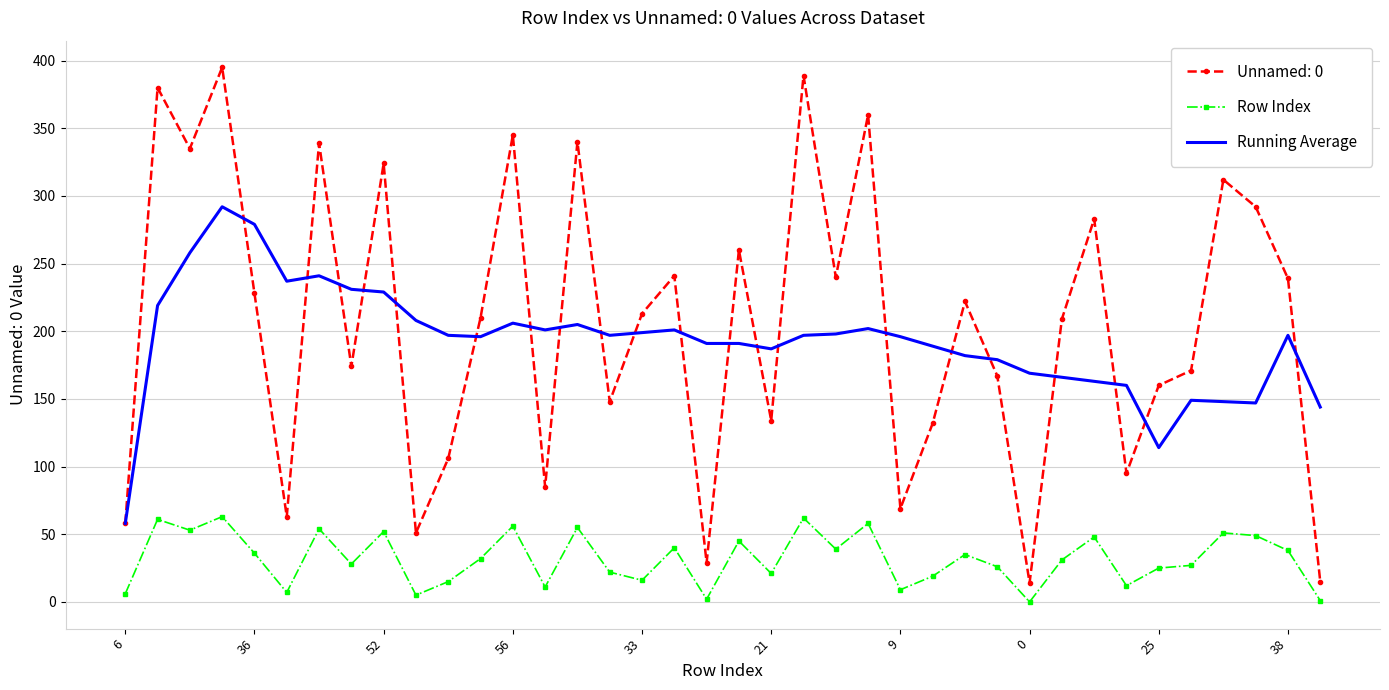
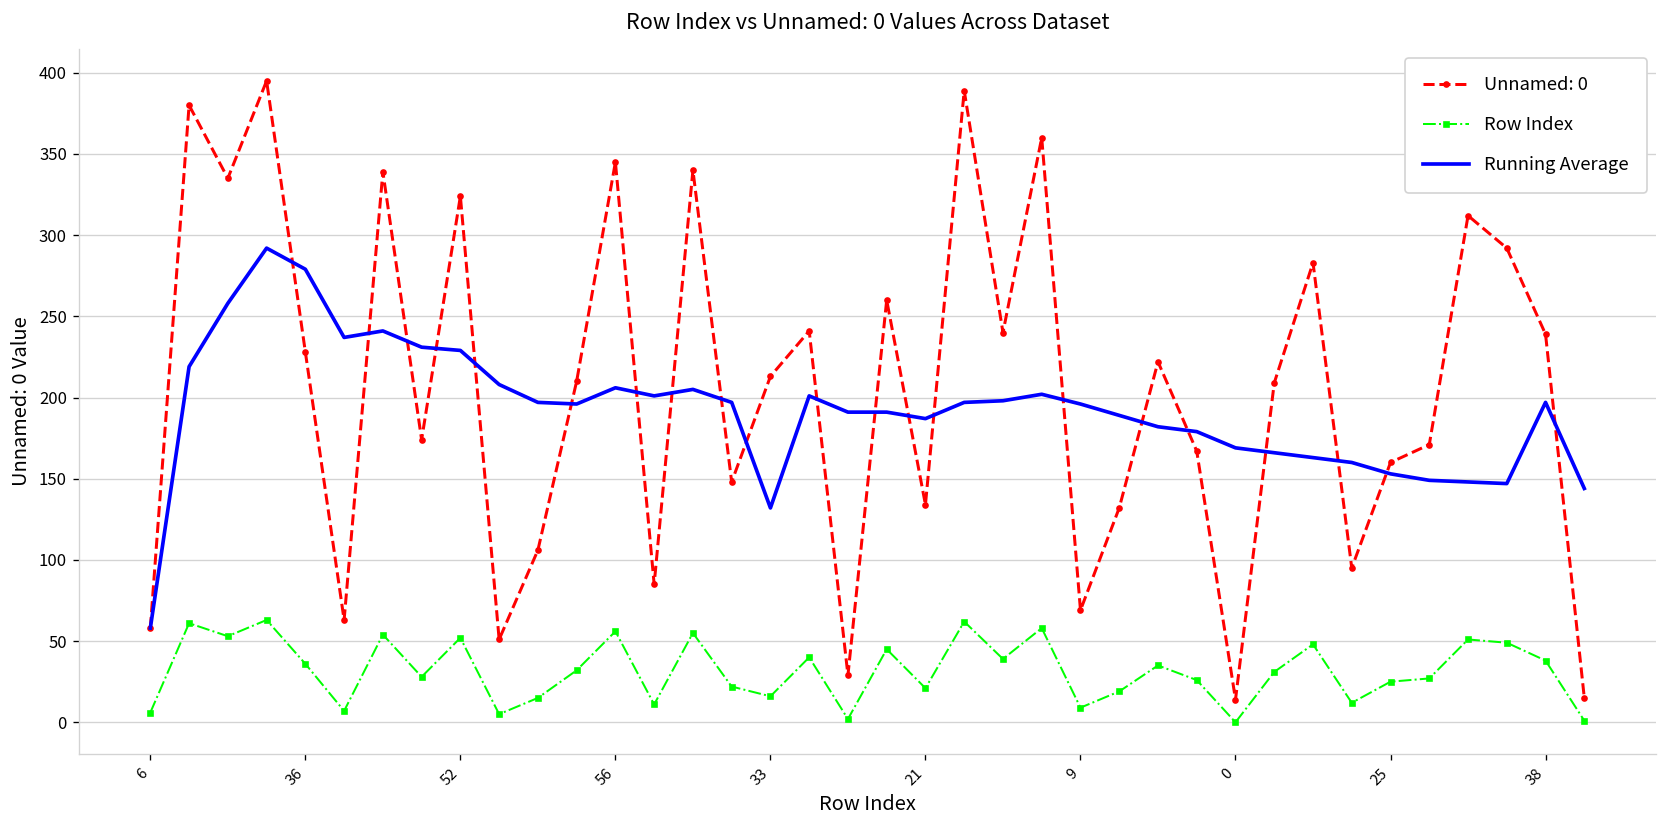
Running Average, 33: 199 -> 132
Running Average, 25: 114 -> 153
